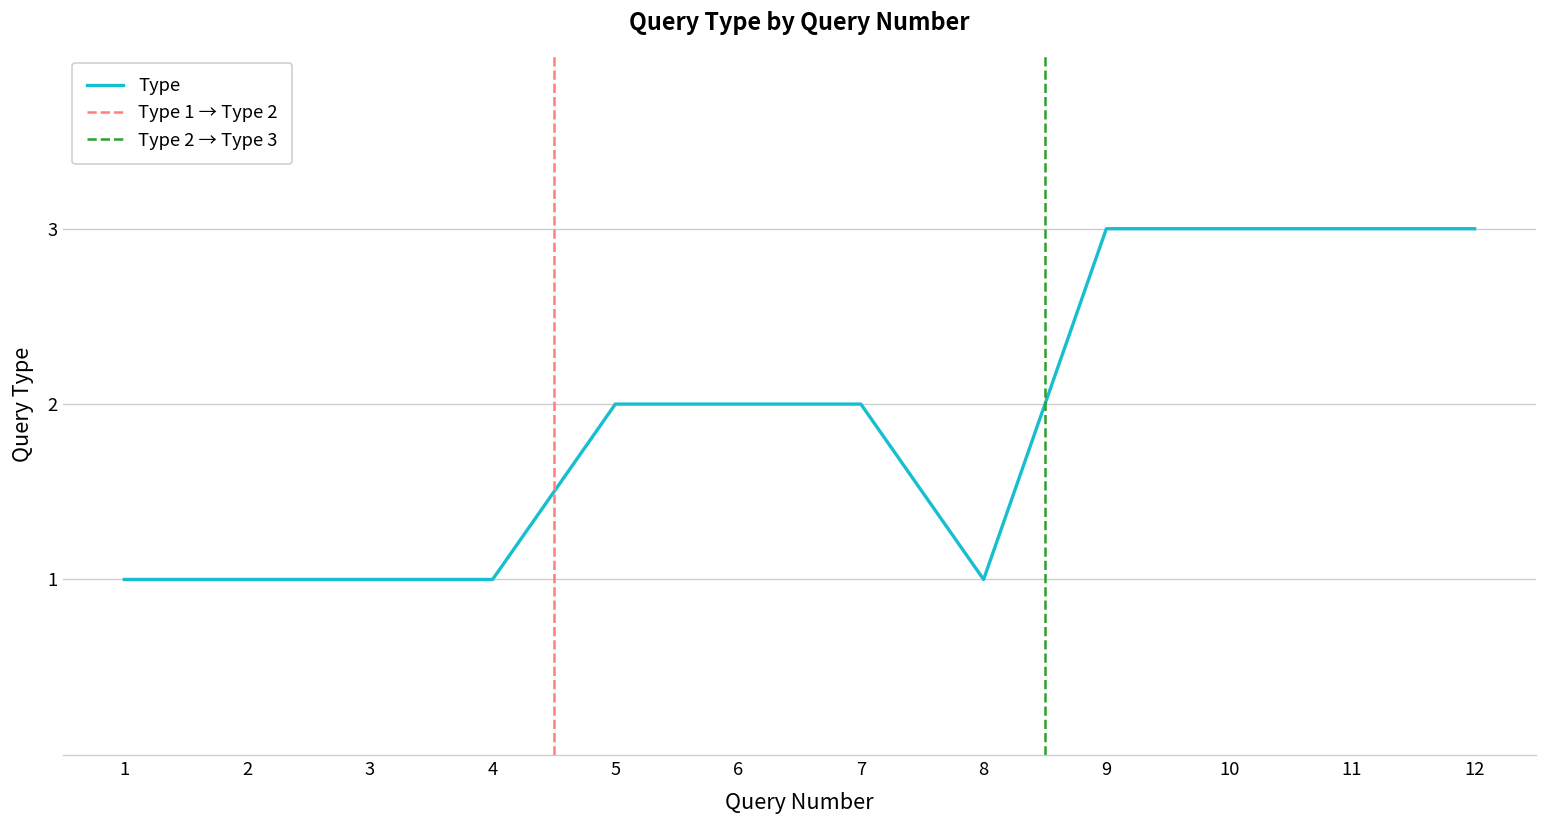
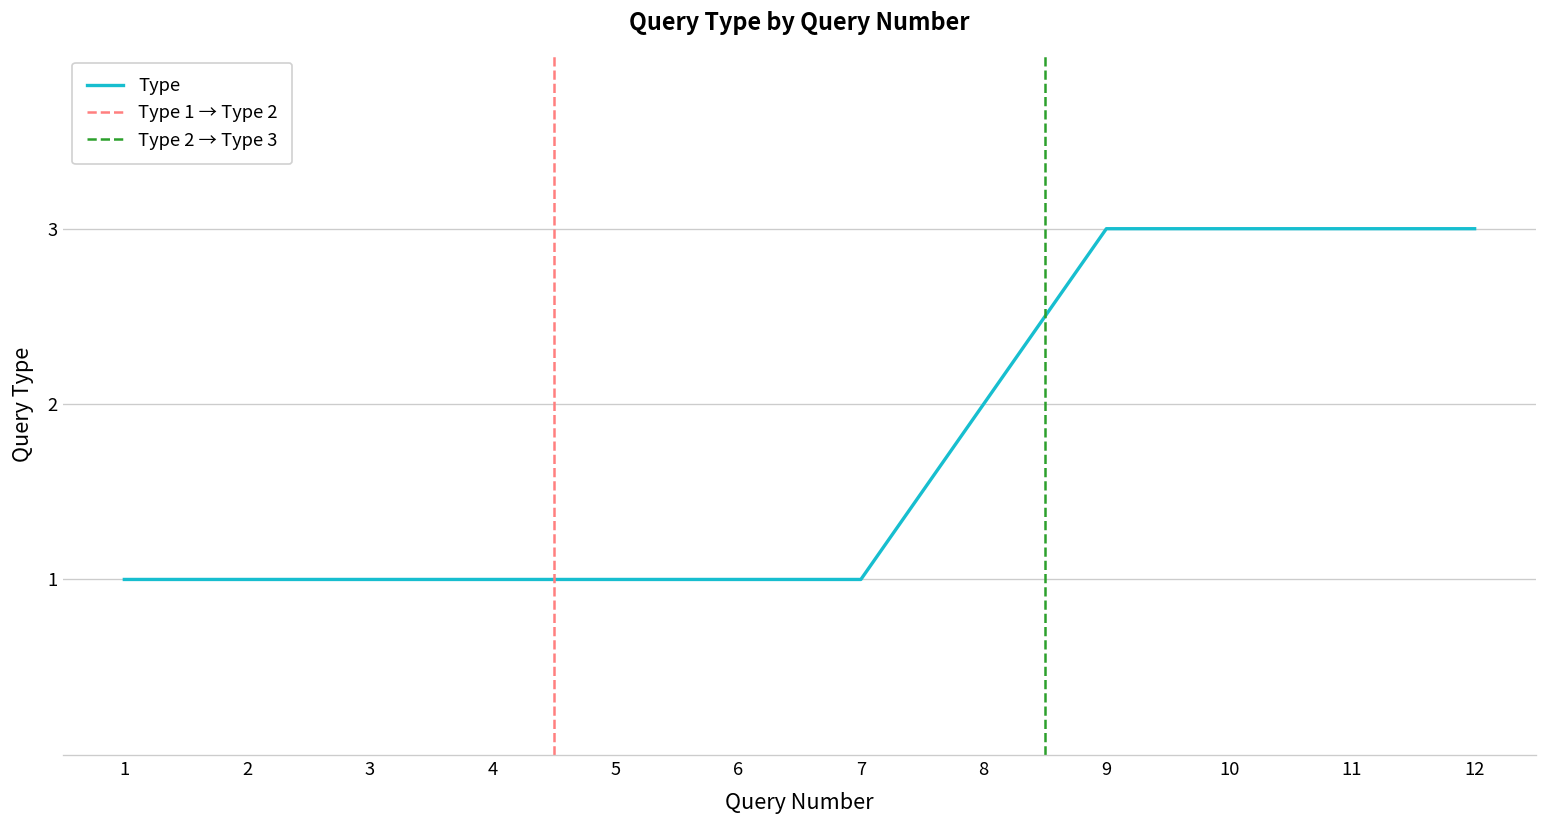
5: 2 -> 1
6: 2 -> 1
7: 2 -> 1
8: 1 -> 2
